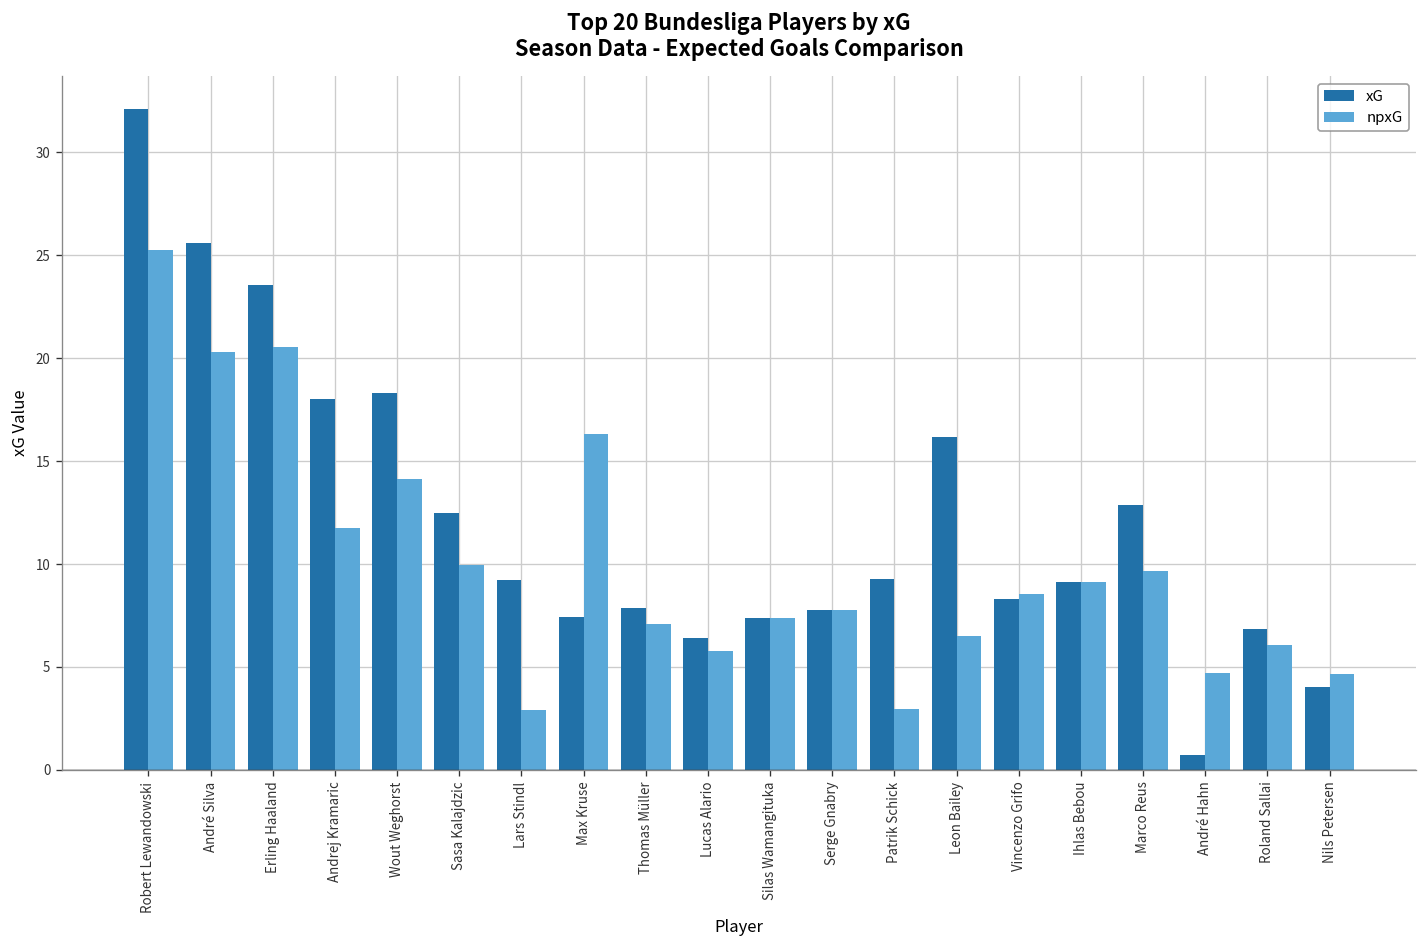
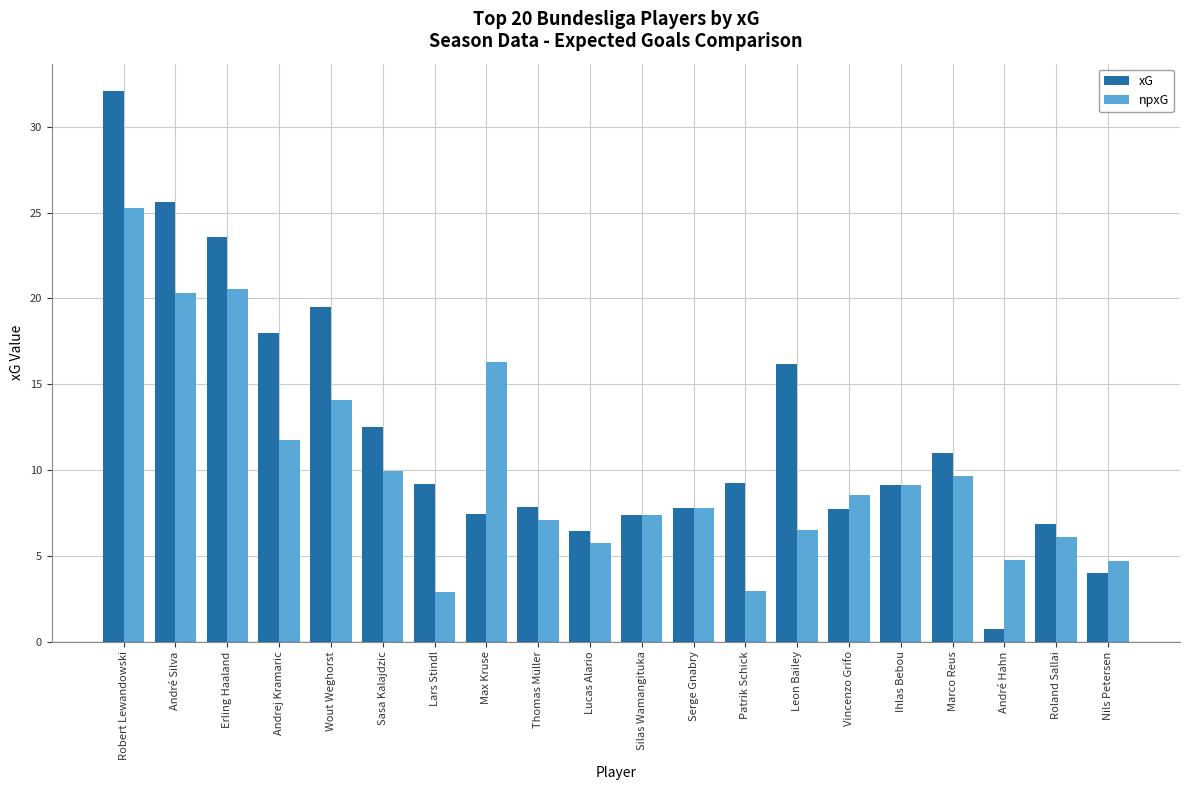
xG, Wout Weghorst: 18.3 -> 19.5
xG, Vincenzo Grifo: 8.3 -> 7.7
xG, Marco Reus: 12.9 -> 11.0
